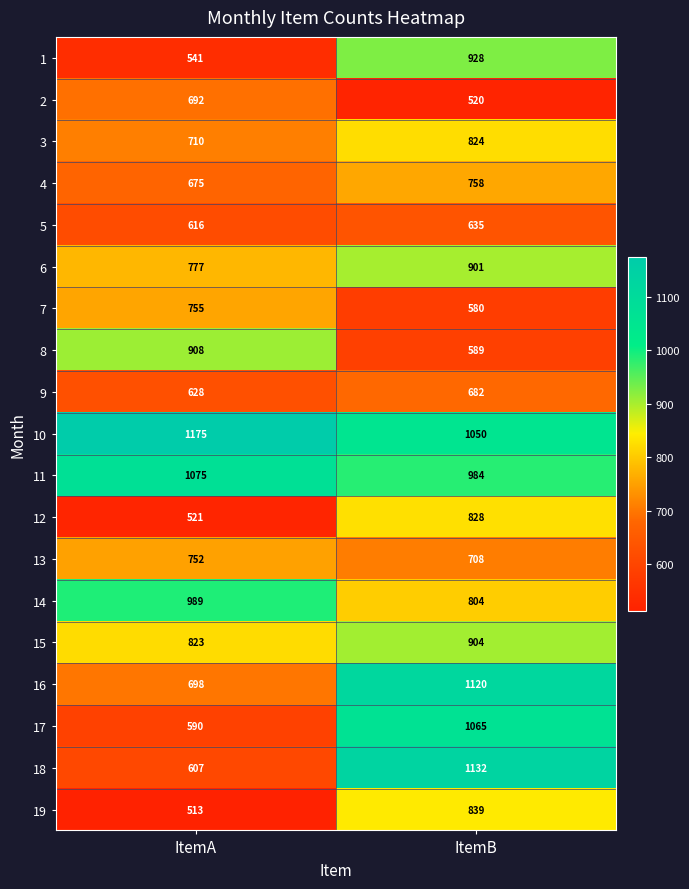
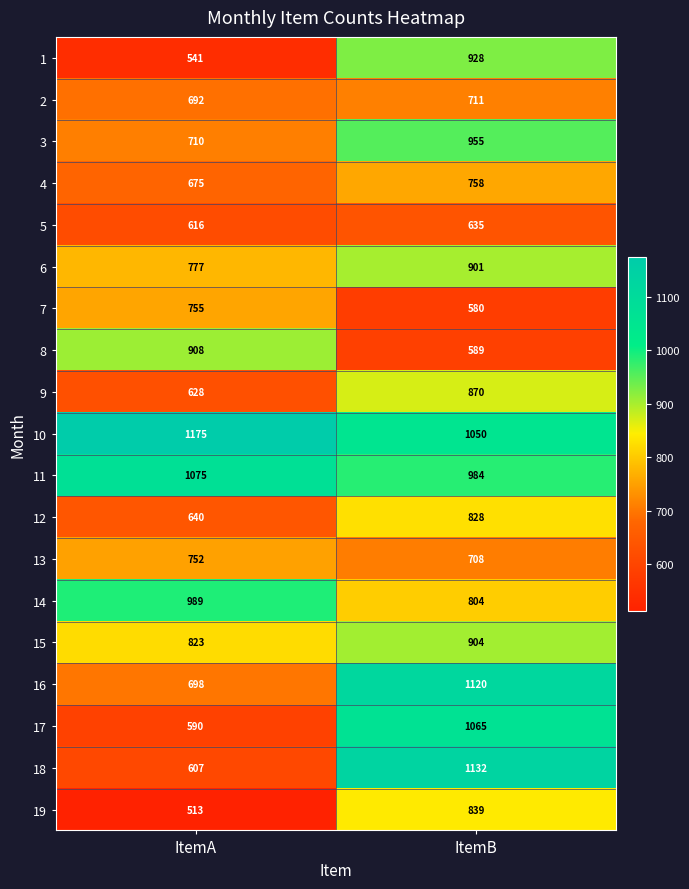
2, ItemB: 520 -> 711
3, ItemB: 824 -> 955
9, ItemB: 682 -> 870
12, ItemA: 521 -> 640
